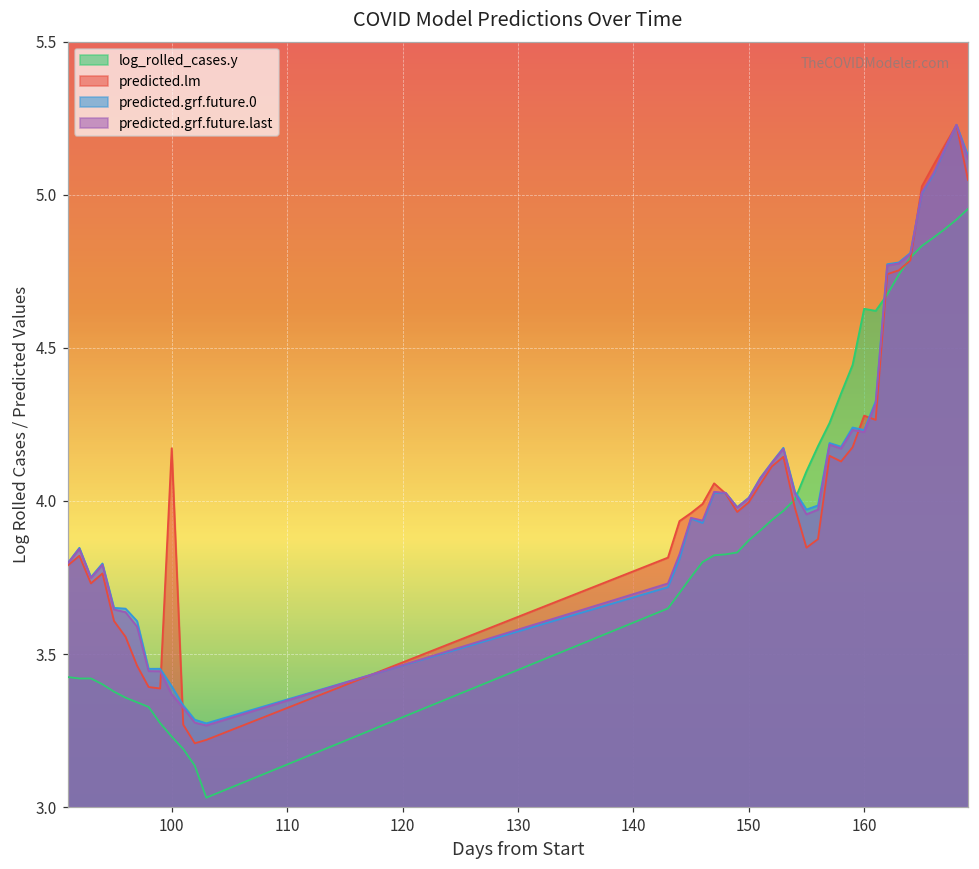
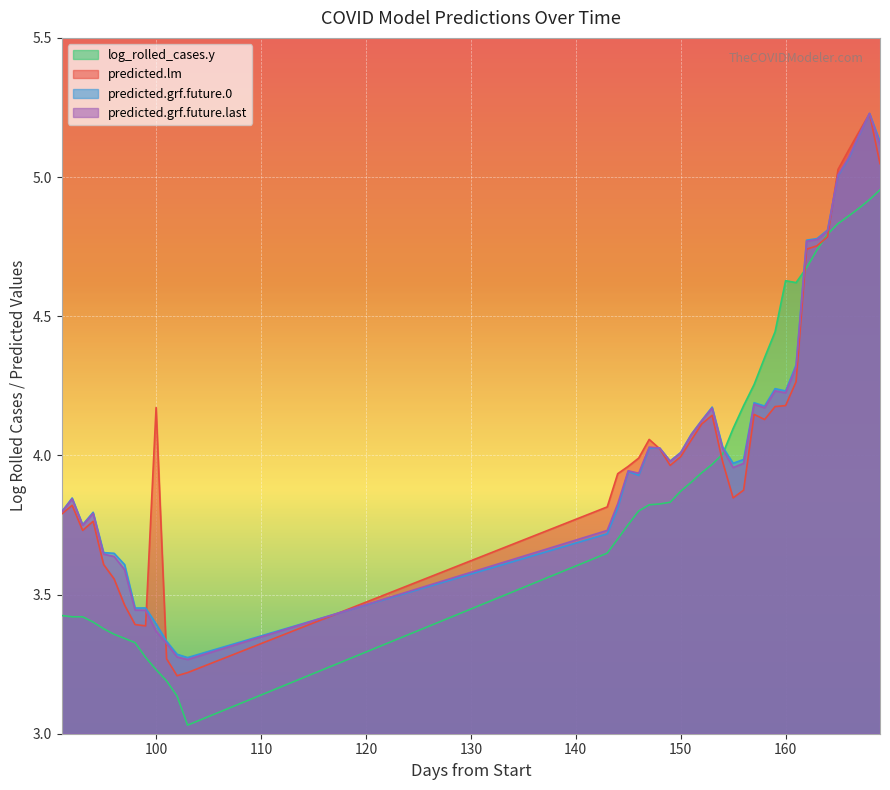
predicted.lm, 160: 4.28 -> 4.18
